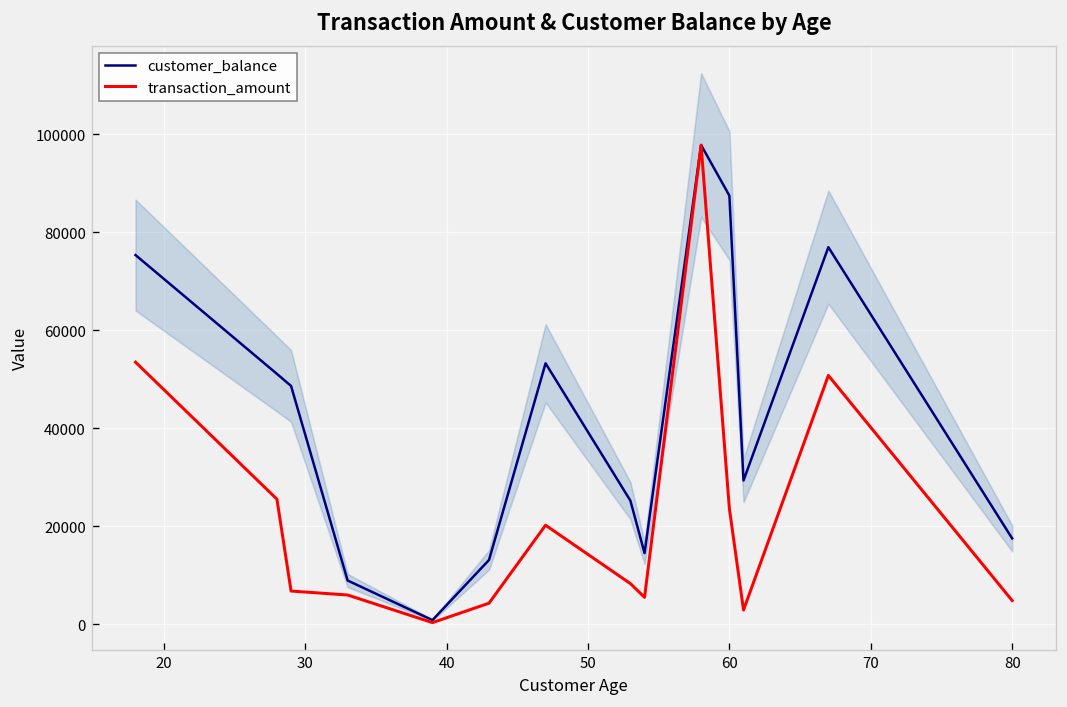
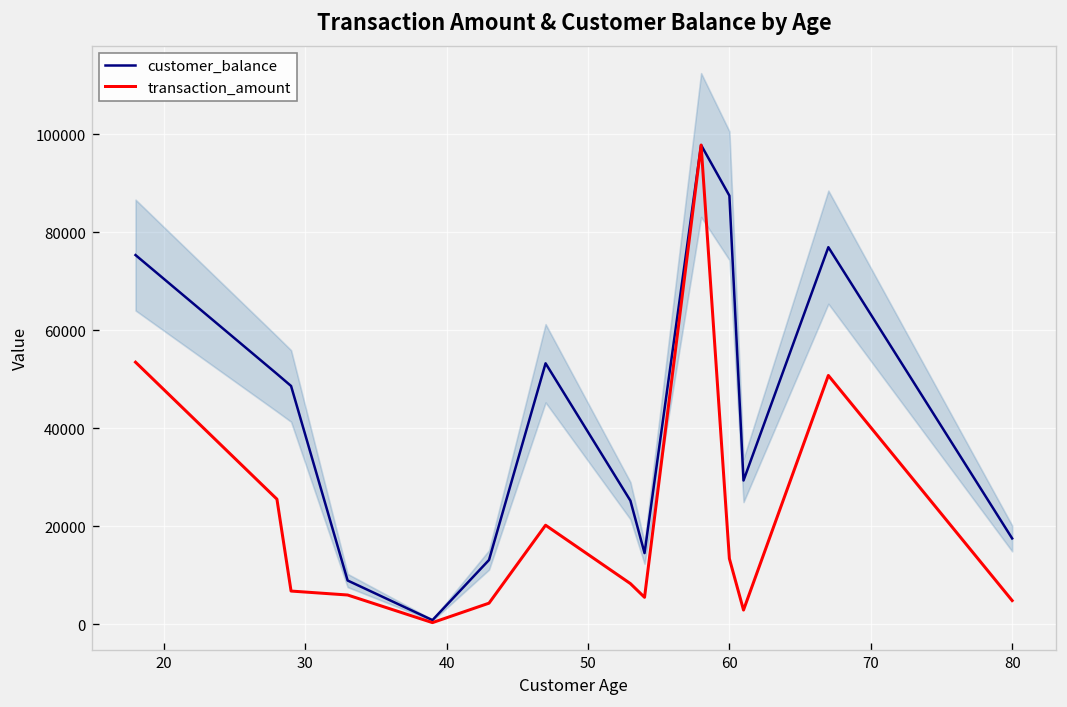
transaction_amount, 60: 24000 -> 13000
